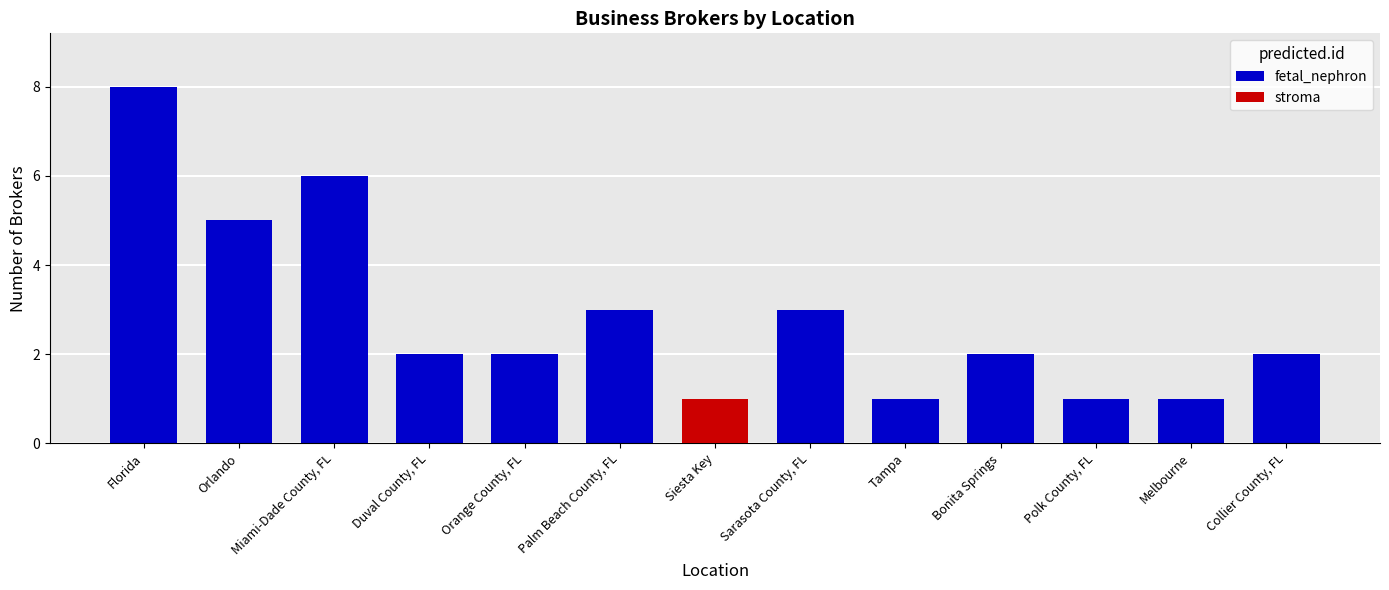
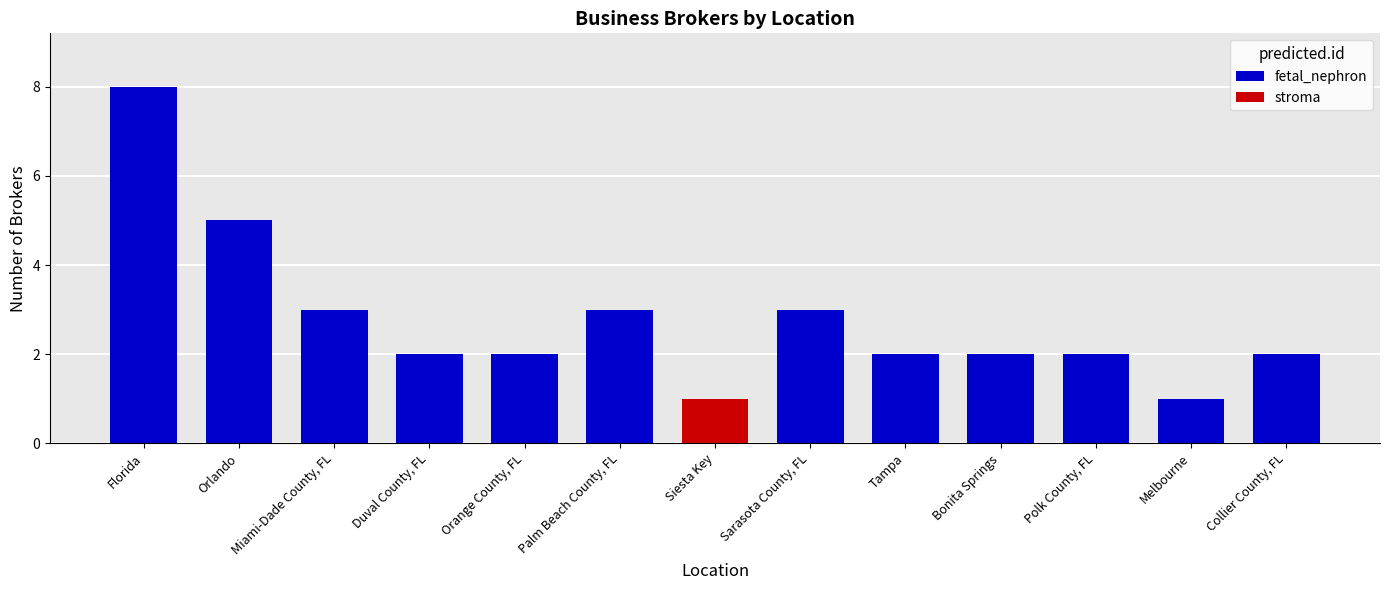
fetal_nephron, Miami-Dade County, FL: 6 -> 3
fetal_nephron, Tampa: 1 -> 2
fetal_nephron, Polk County, FL: 1 -> 2
